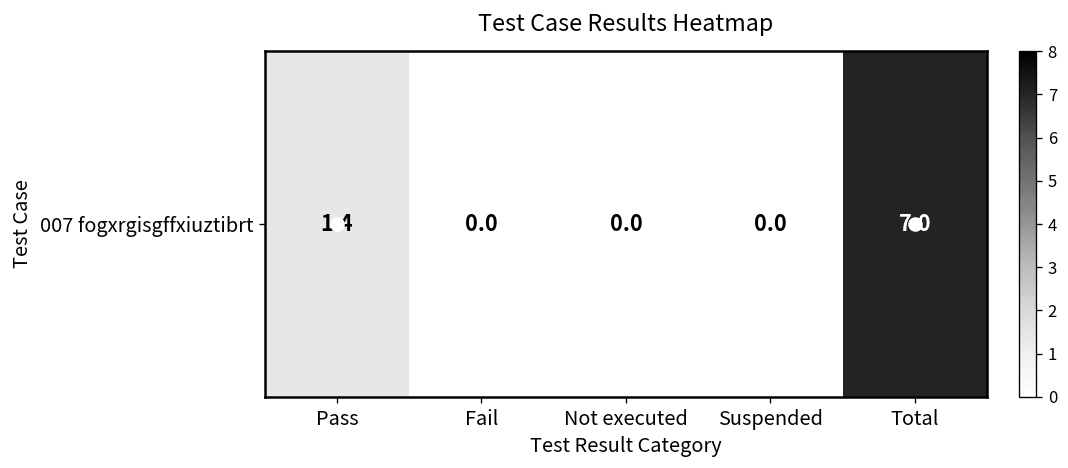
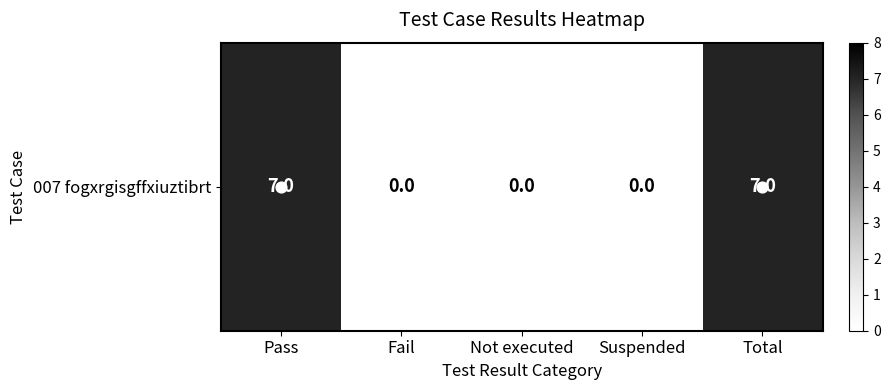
007 fogxrgisgffxiuztibrt, Pass: 1.4 -> 7.0
